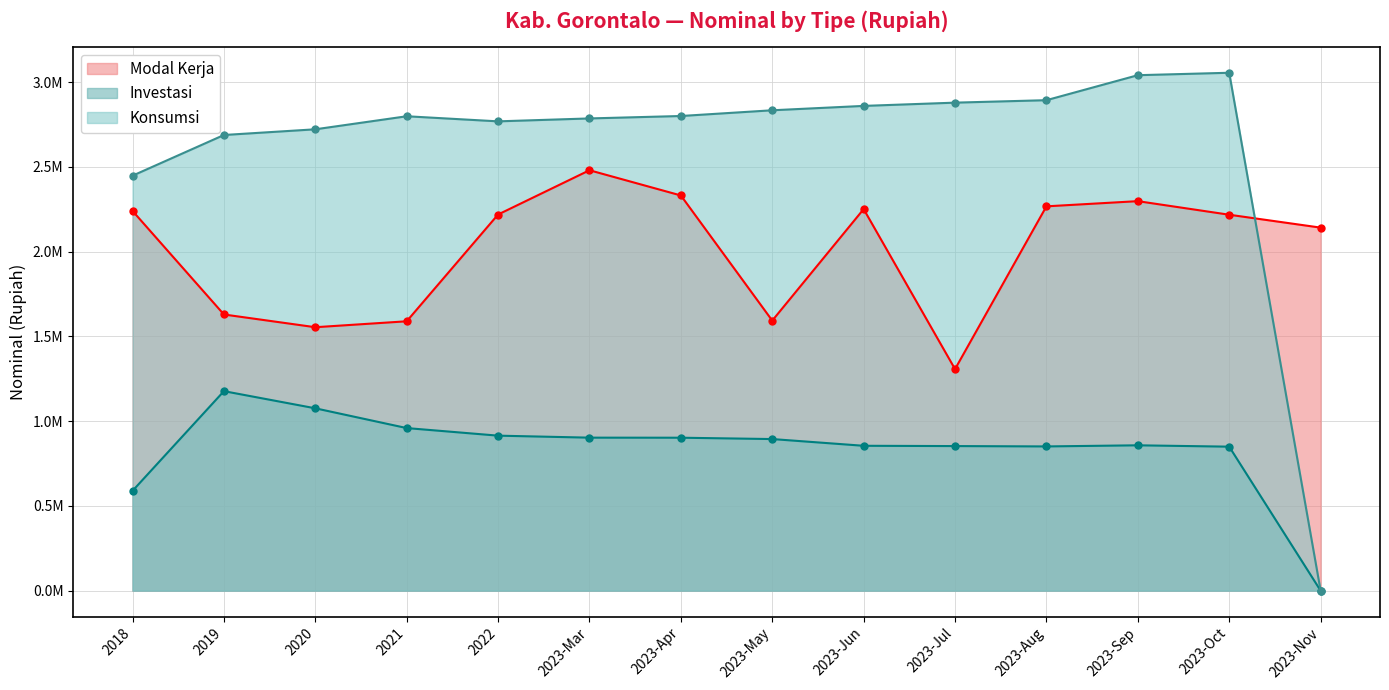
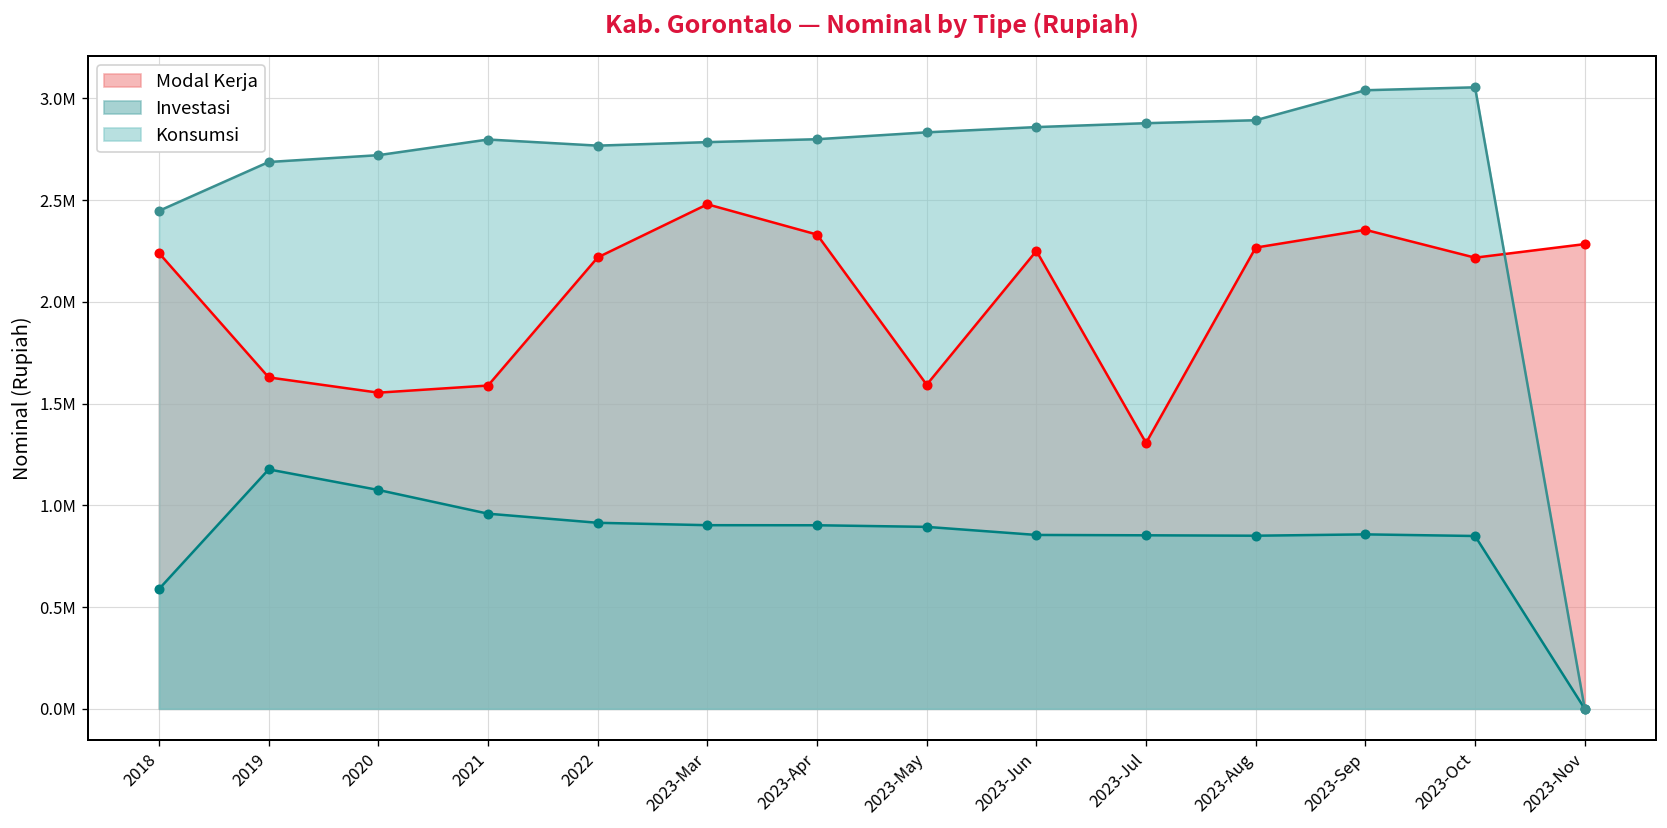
Modal Kerja, 2023-Sep: 2300000 -> 2350000
Modal Kerja, 2023-Nov: 2140000 -> 2280000
